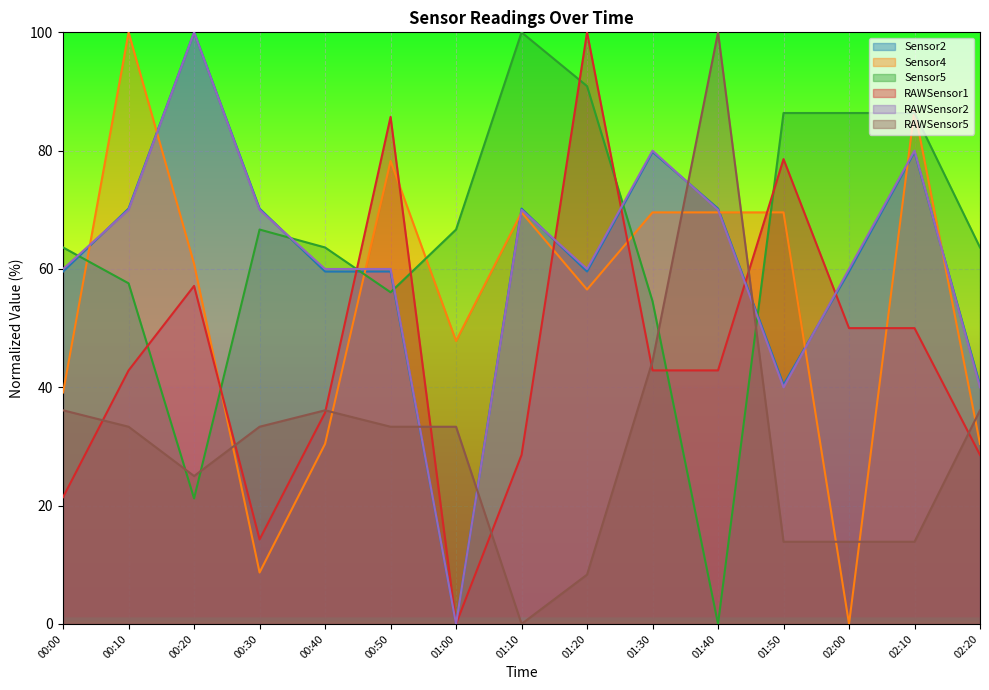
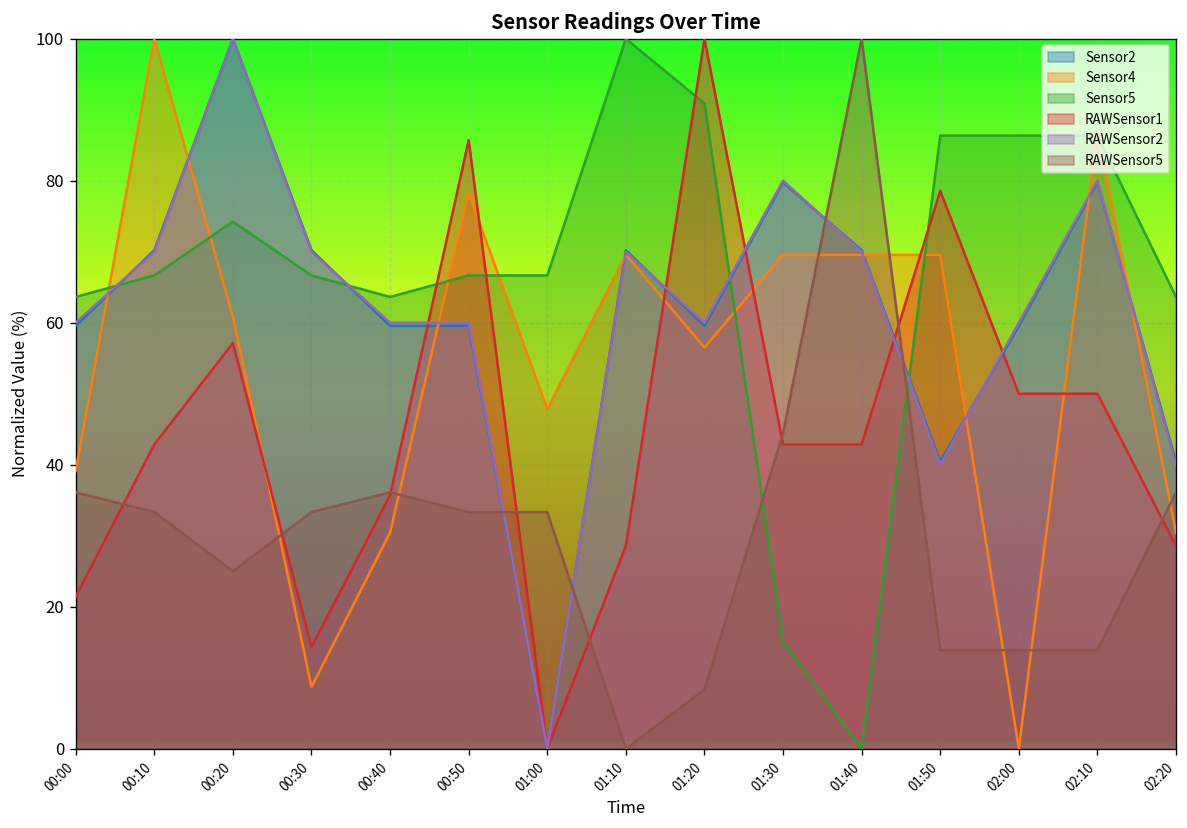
Sensor5, 00:10: 58 -> 67
Sensor5, 00:20: 21 -> 74
Sensor5, 00:50: 56 -> 67
Sensor5, 01:30: 55 -> 15
